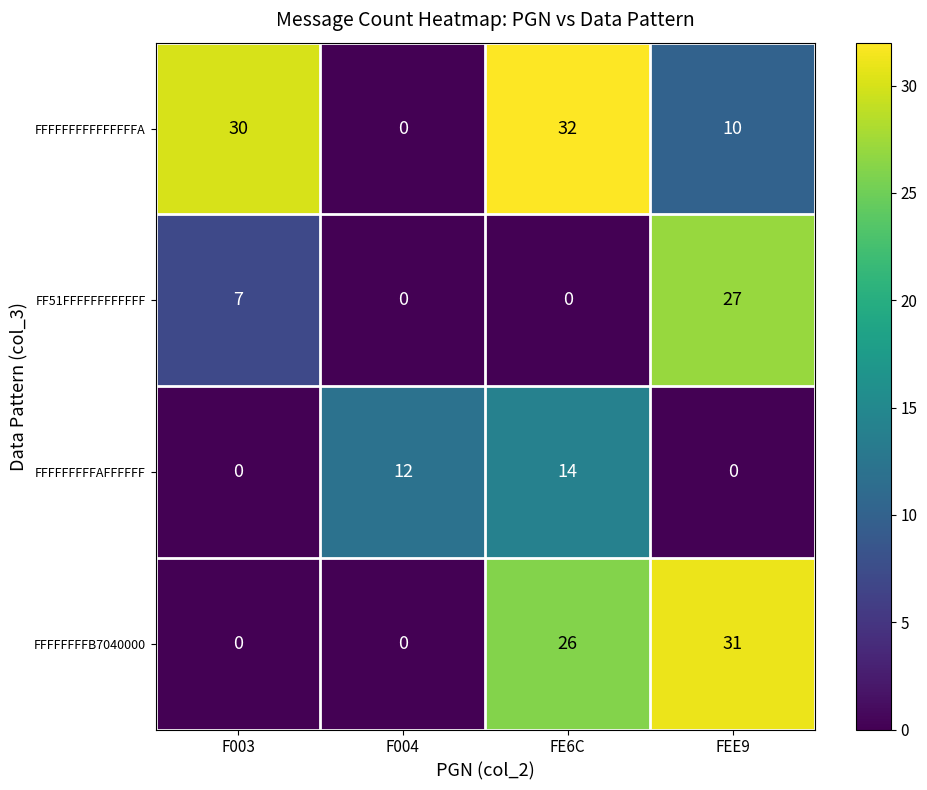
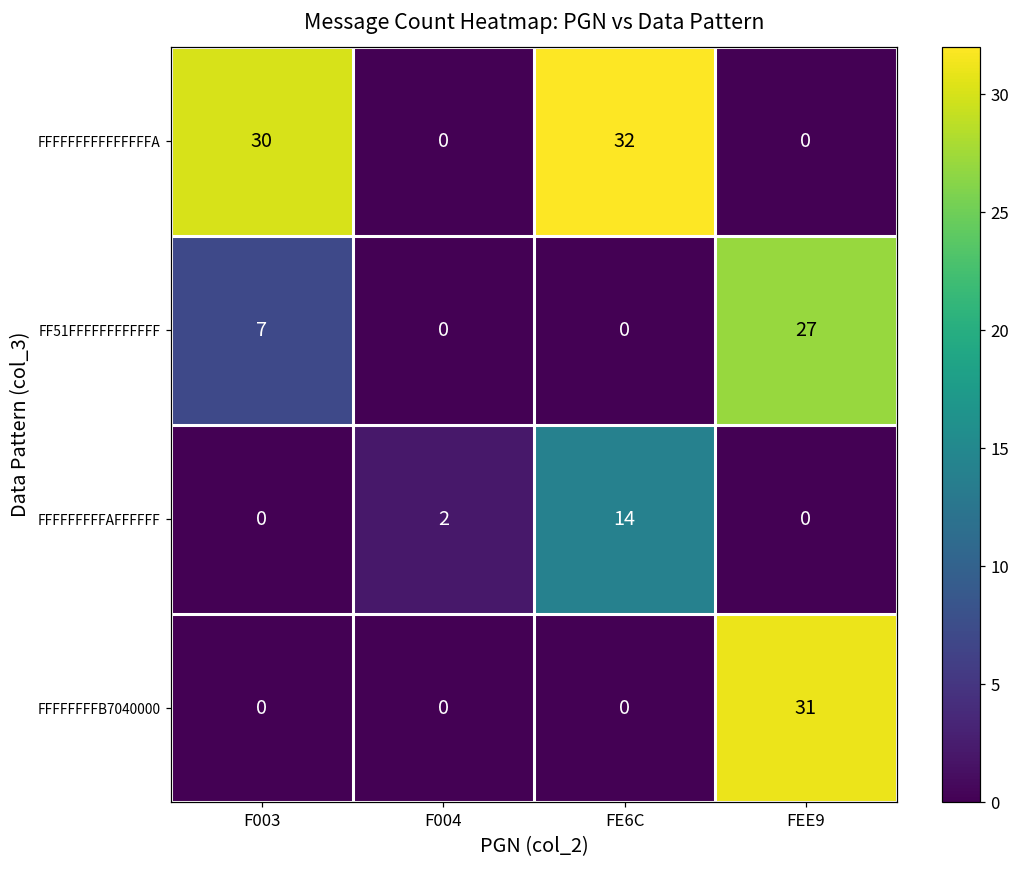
FFFFFFFFFFFFFFFA, FEE9: 10 -> 0
FFFFFFFFFAFFFFFF, F004: 12 -> 2
FFFFFFFFB7040000, FE6C: 26 -> 0
